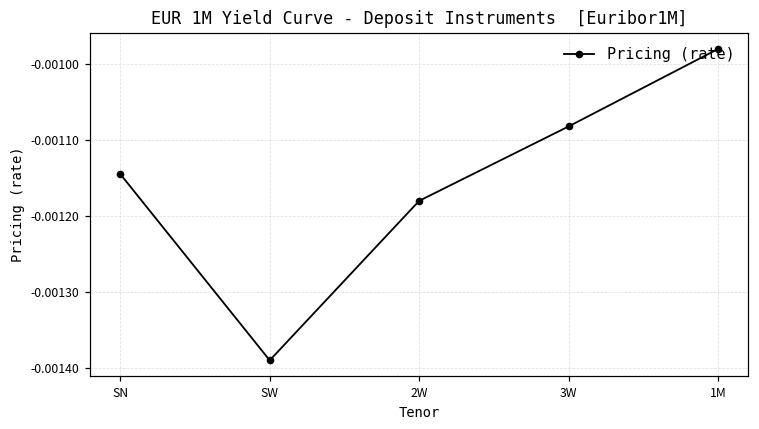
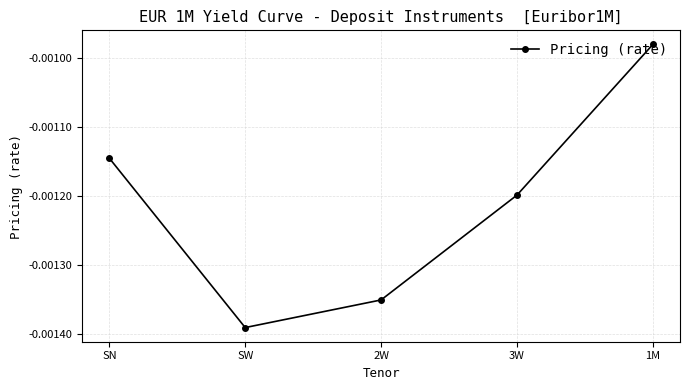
2W: -0.00118 -> -0.00135
3W: -0.00108 -> -0.00120
